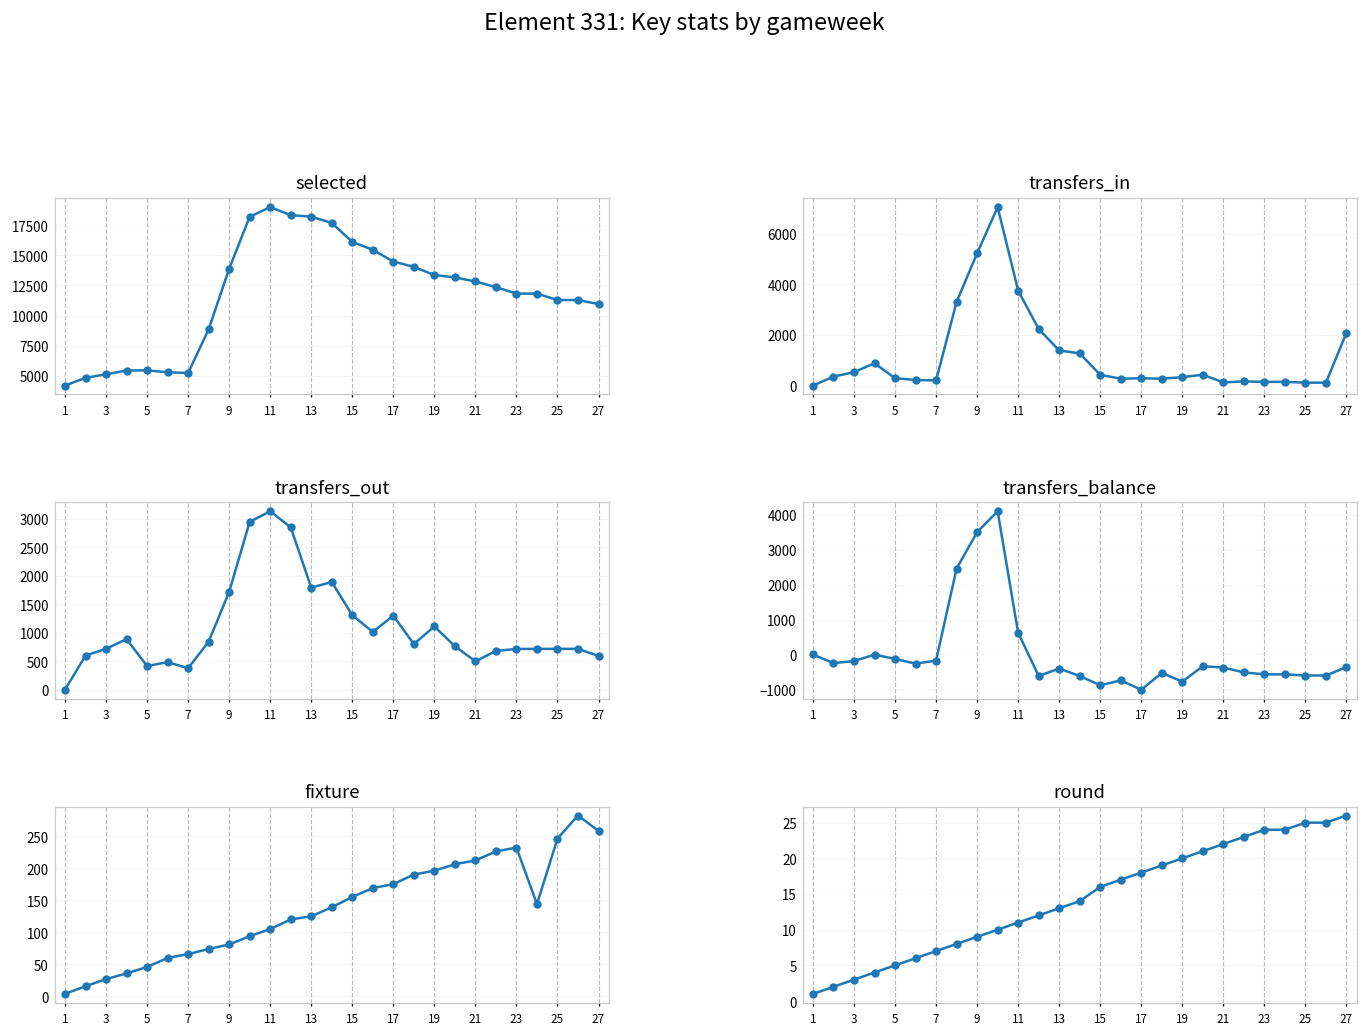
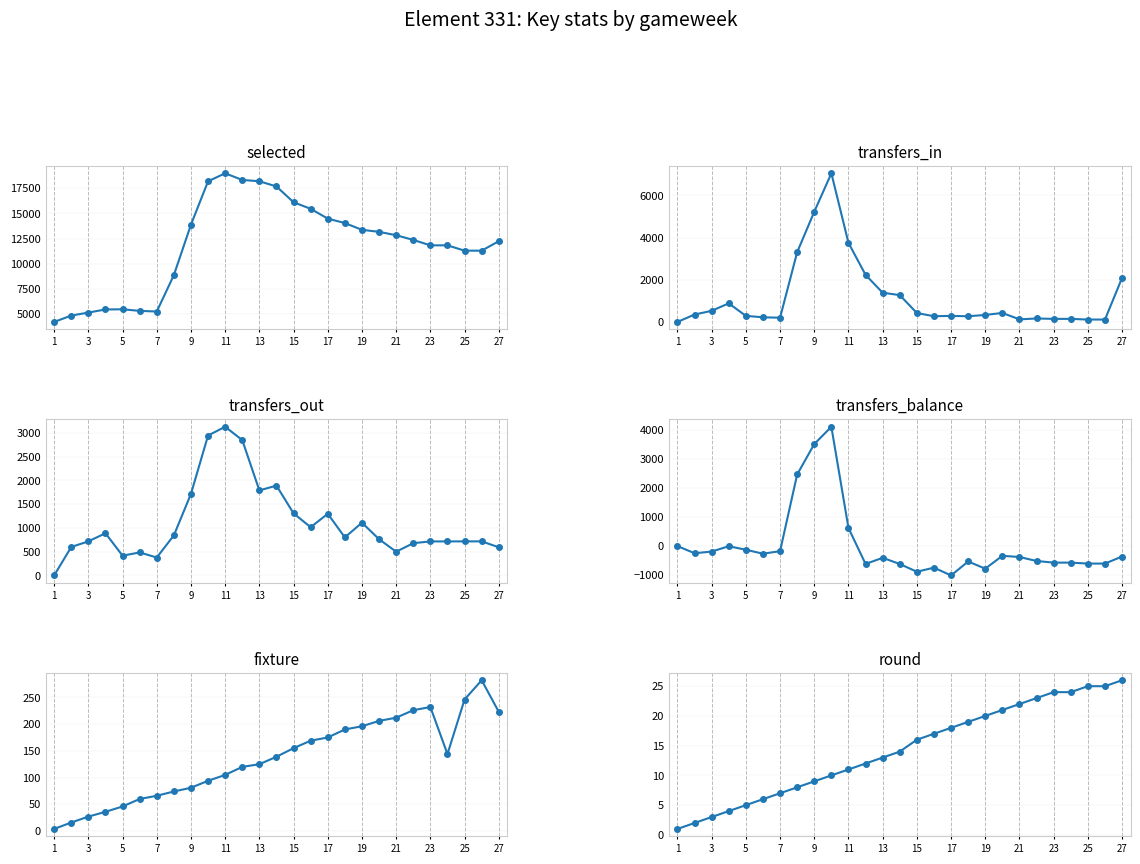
selected, 27: 11000 -> 12200
fixture, 27: 260 -> 220
